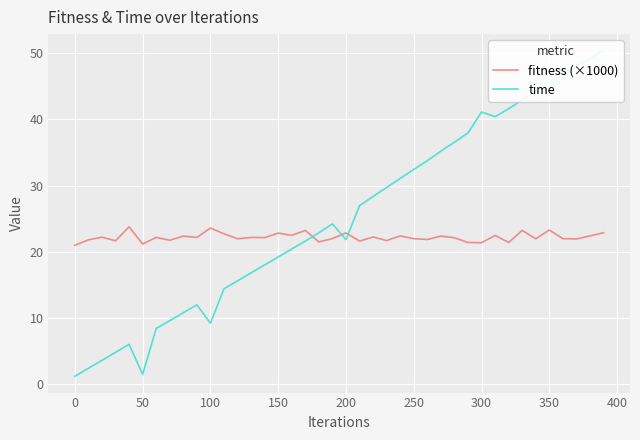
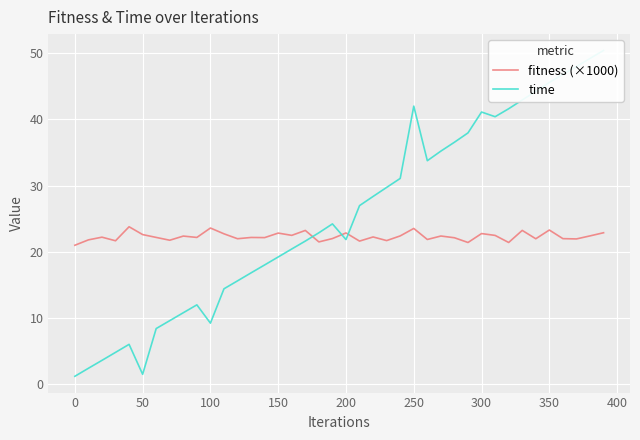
fitness (×1000), 50: 21 -> 23
fitness (×1000), 250: 22 -> 24
time, 250: 32 -> 42
fitness (×1000), 300: 21 -> 23
